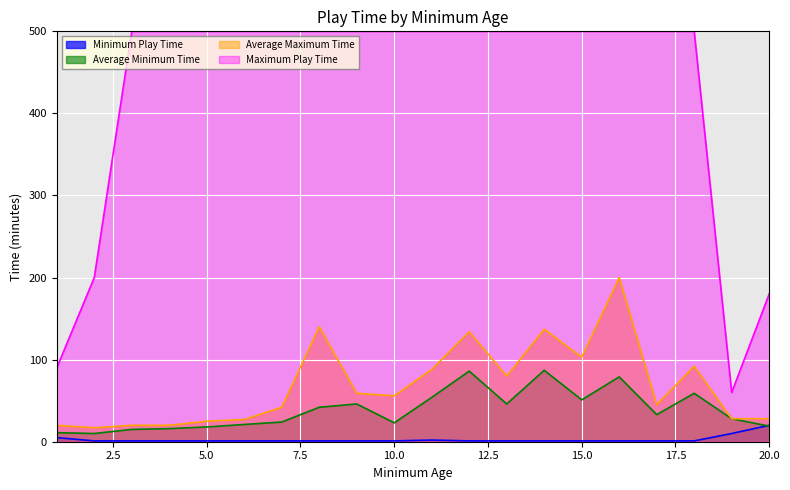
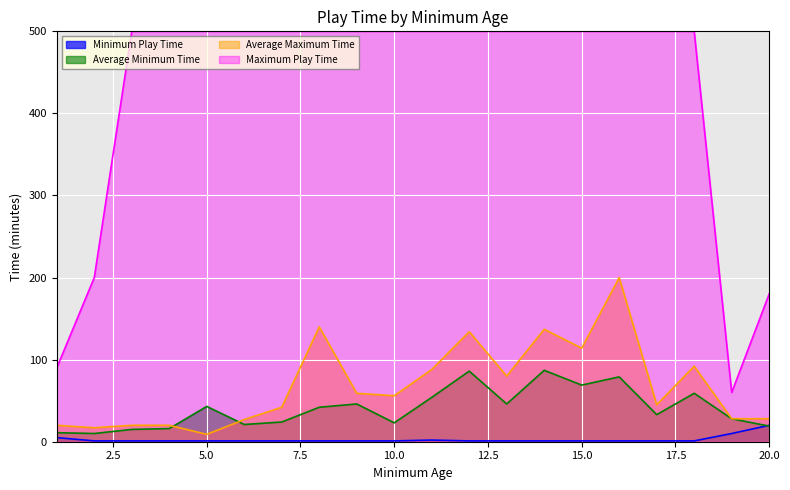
Average Minimum Time, 5.0: 20 -> 40
Average Maximum Time, 5.0: 30 -> 10
Average Minimum Time, 15.0: 50 -> 70
Average Maximum Time, 15.0: 100 -> 110
